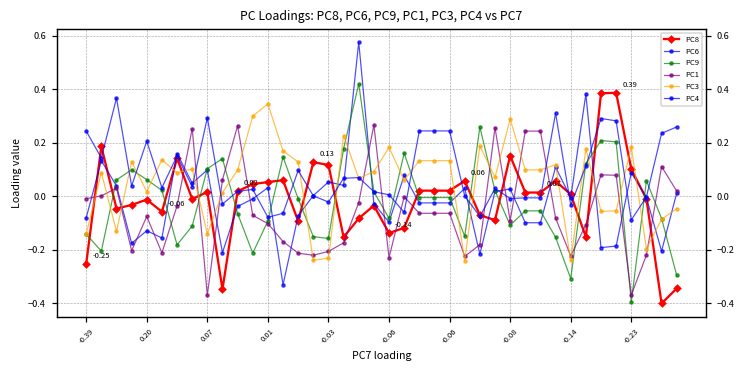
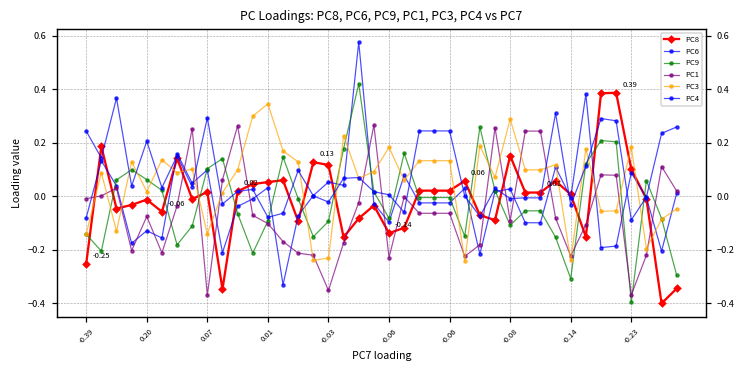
PC9, -0.03: -0.16 -> -0.09
PC1, -0.03: -0.21 -> -0.35
